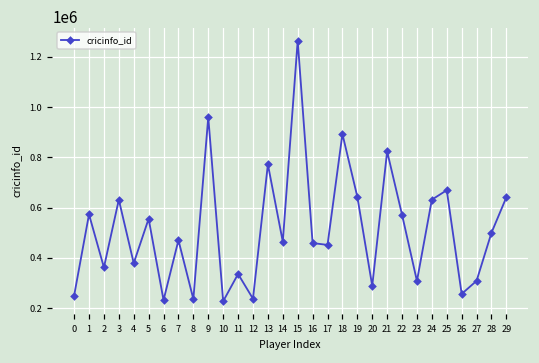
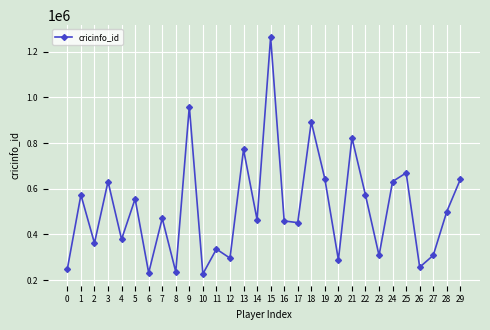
12: 240000 -> 300000
